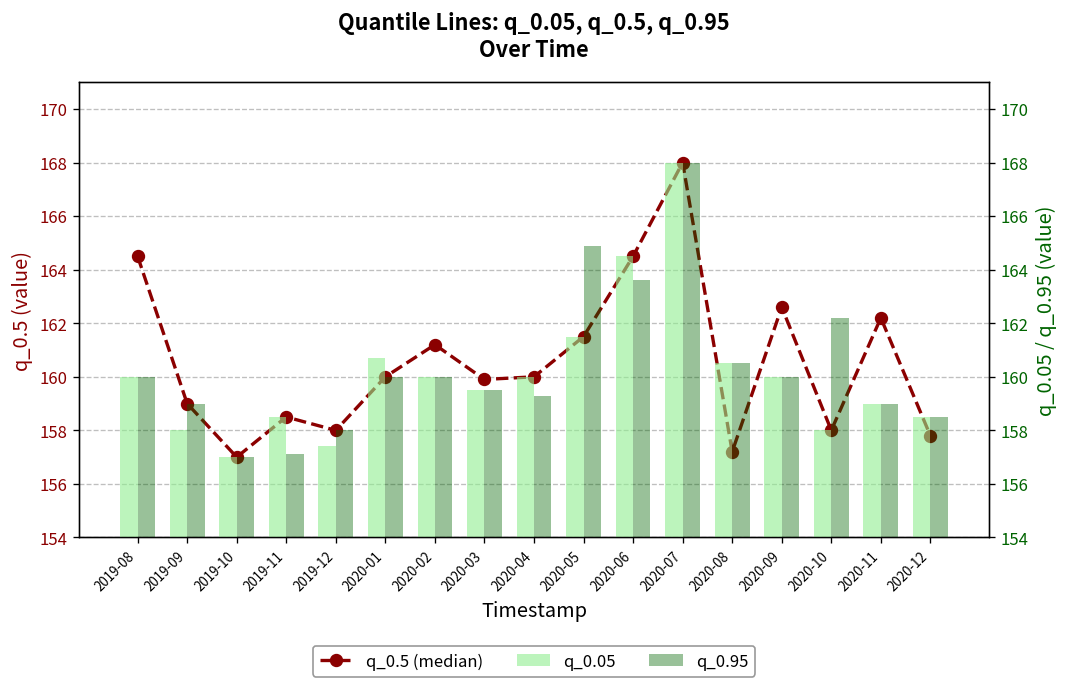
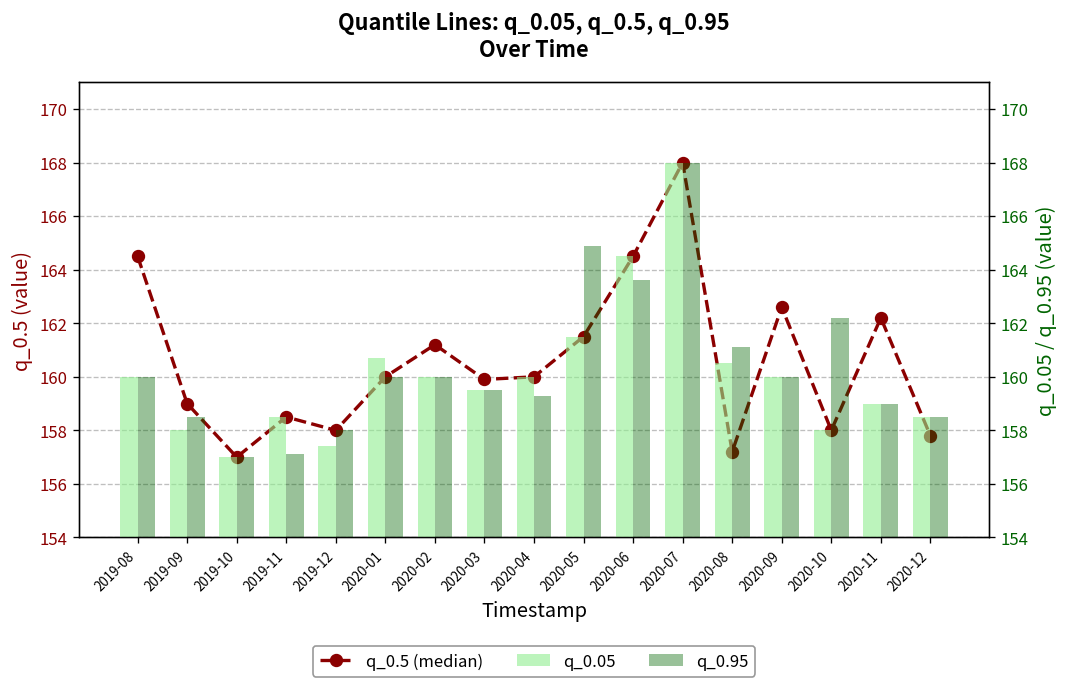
q_0.95, 2019-09: 159.0 -> 158.5
q_0.95, 2020-08: 160.5 -> 161.1
